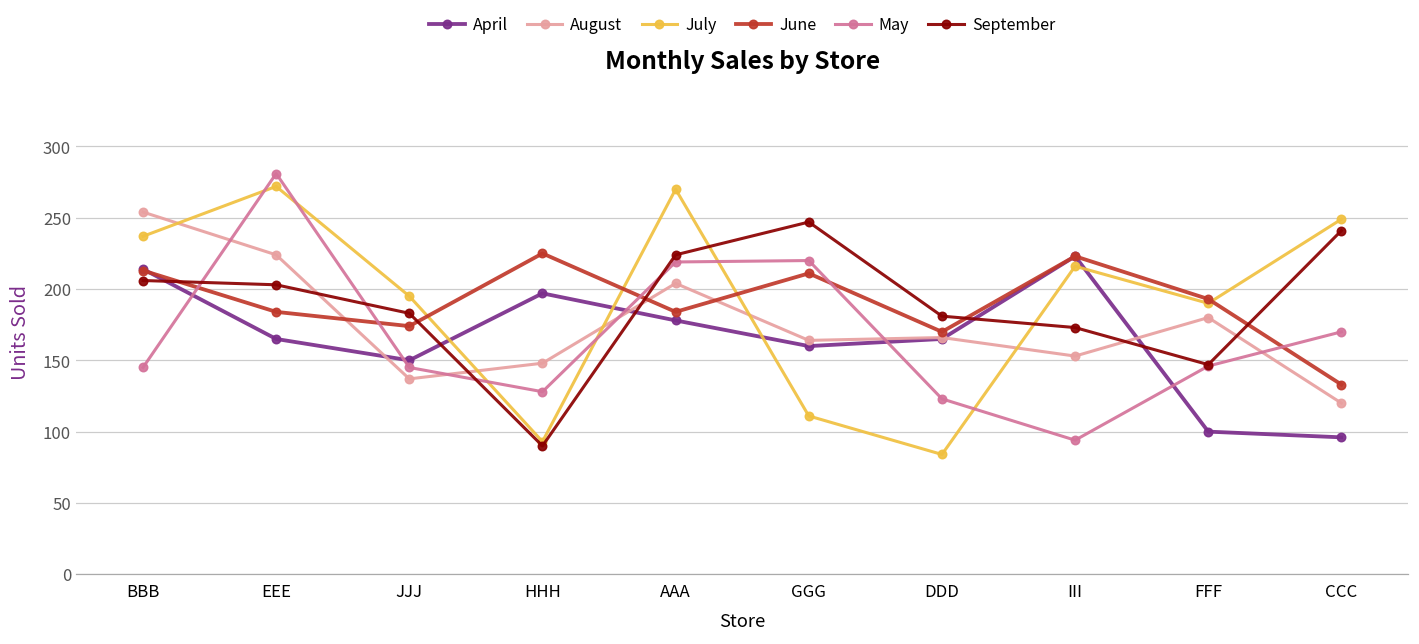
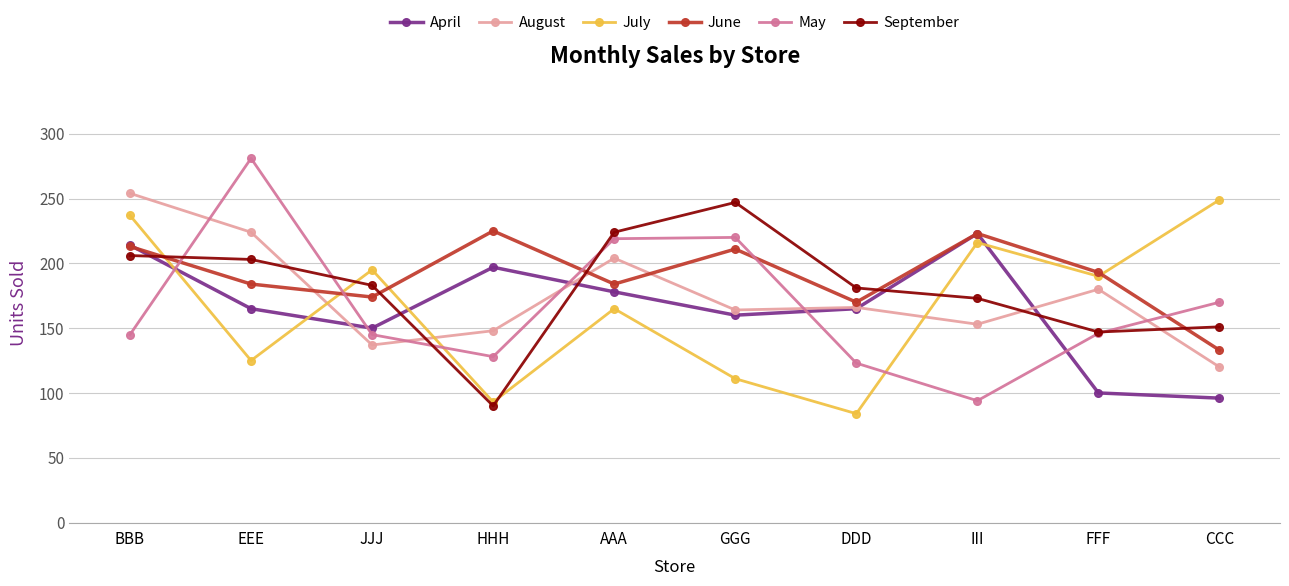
July, EEE: 272 -> 125
July, AAA: 270 -> 165
September, CCC: 241 -> 151
